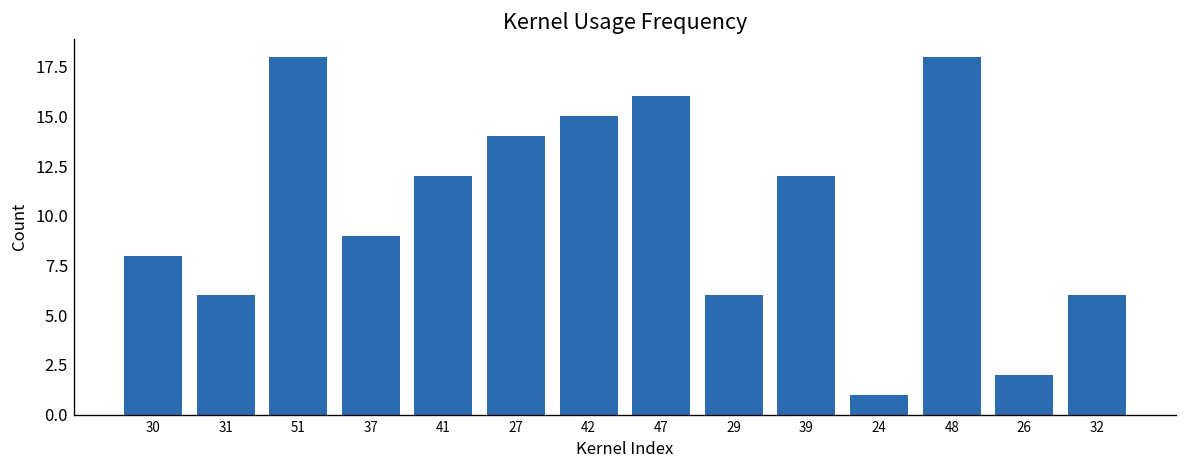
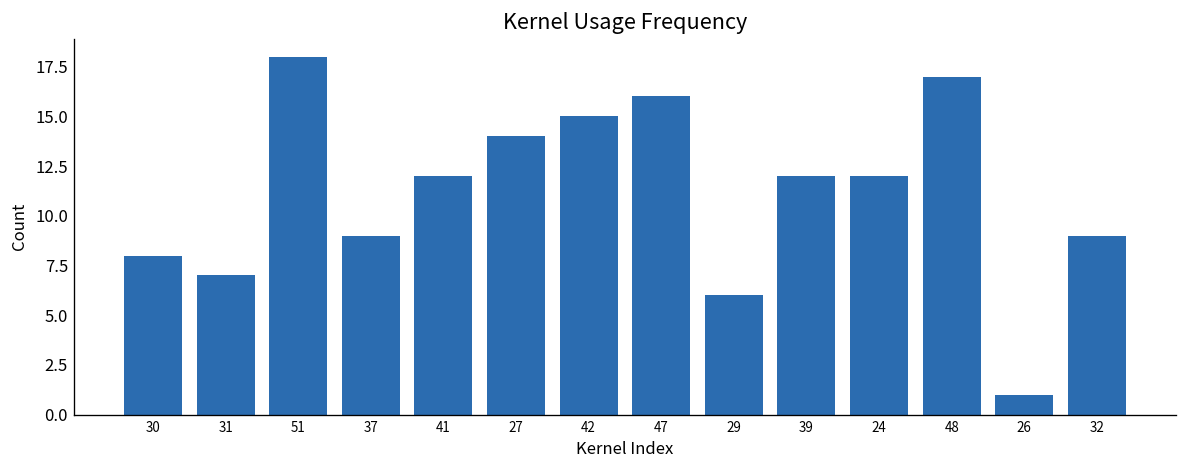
31: 6 -> 7
24: 1 -> 12
48: 18 -> 17
26: 2 -> 1
32: 6 -> 9
